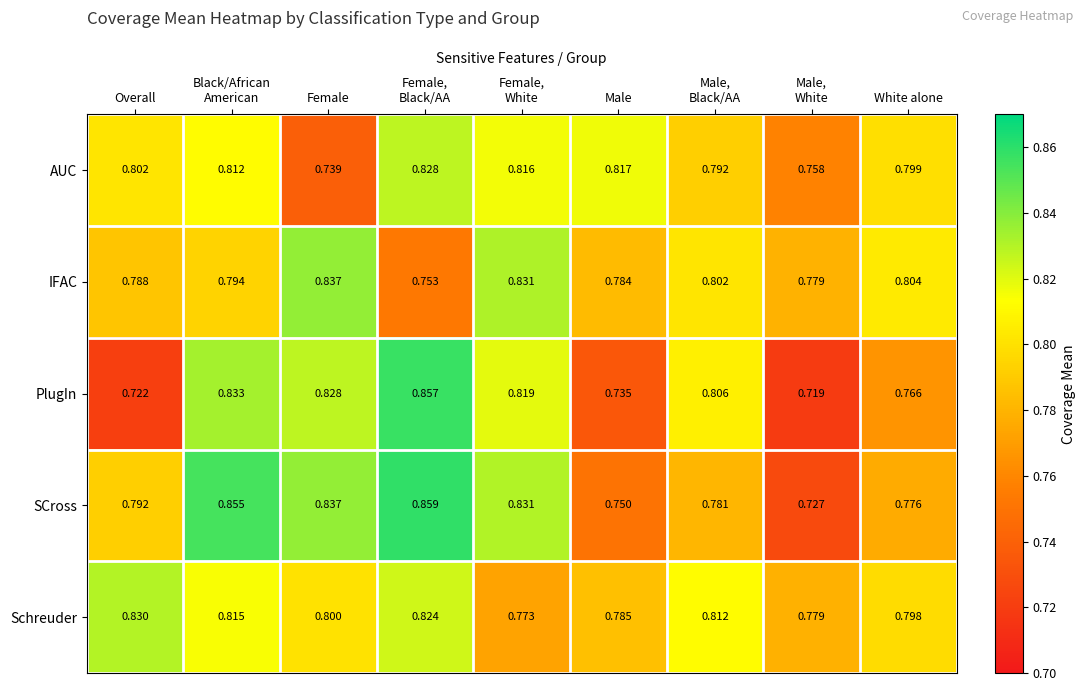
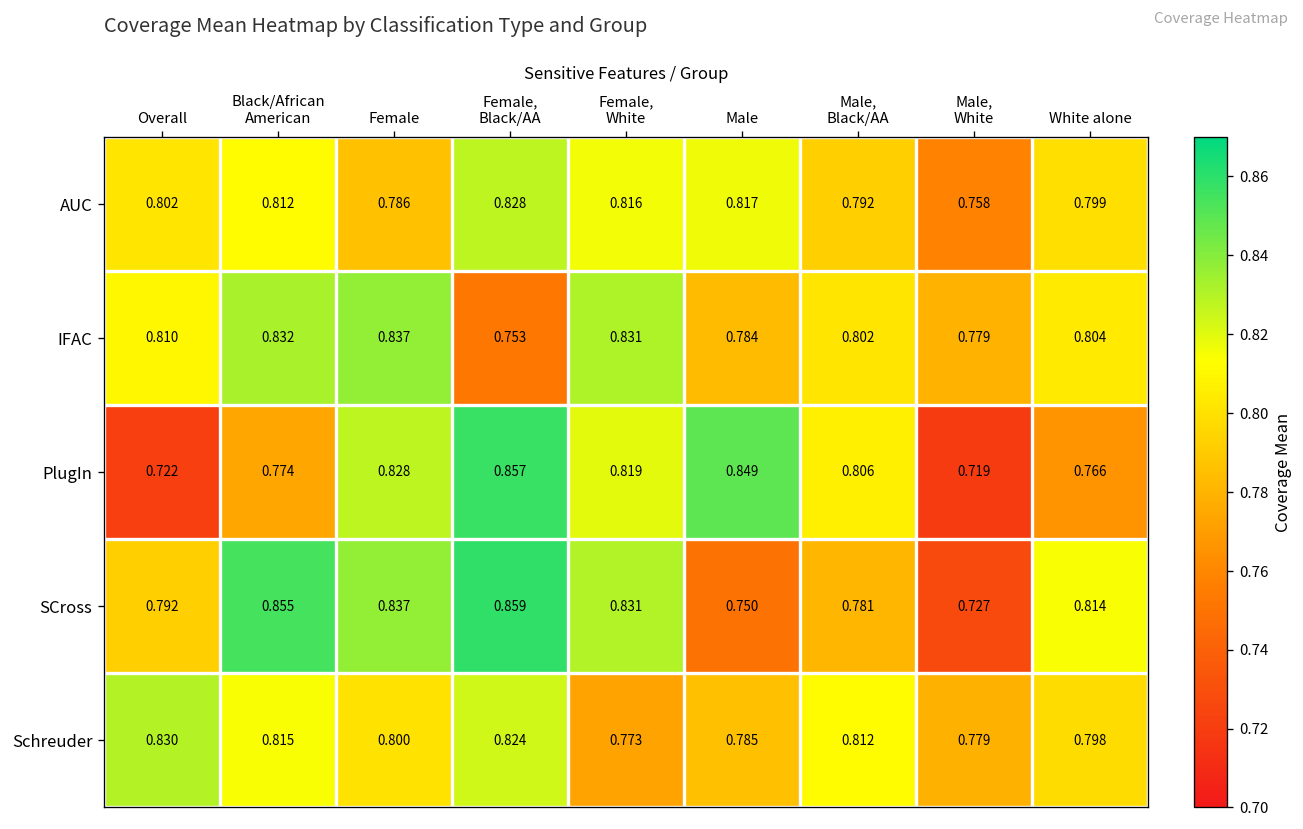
AUC, Female: 0.739 -> 0.786
IFAC, Overall: 0.788 -> 0.810
IFAC, Black/African American: 0.794 -> 0.832
PlugIn, Black/African American: 0.833 -> 0.774
PlugIn, Male: 0.735 -> 0.849
SCross, White alone: 0.776 -> 0.814
